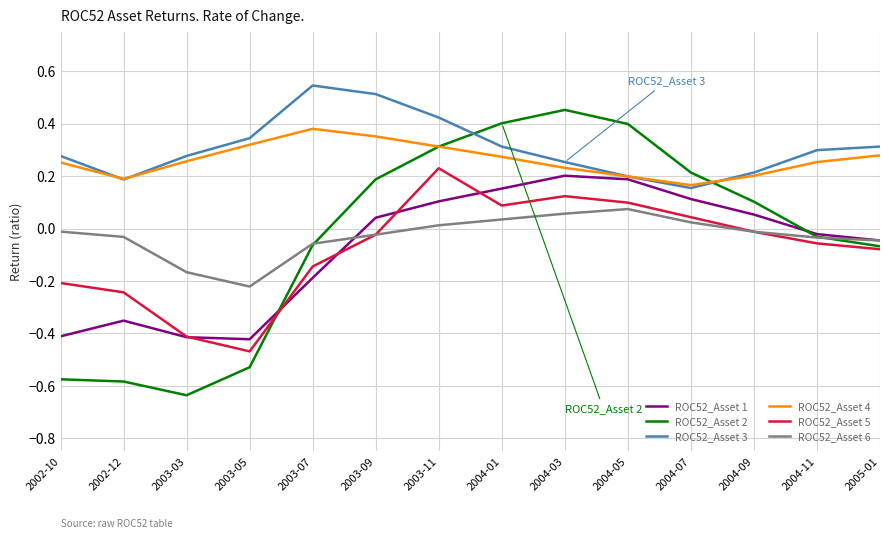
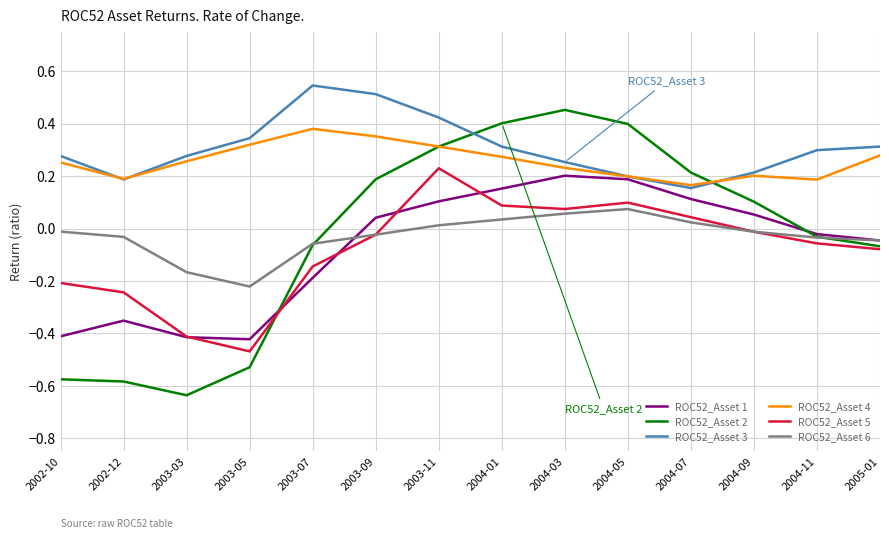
ROC52_Asset 5, 2004-03: 0.12 -> 0.07
ROC52_Asset 4, 2004-11: 0.25 -> 0.19
